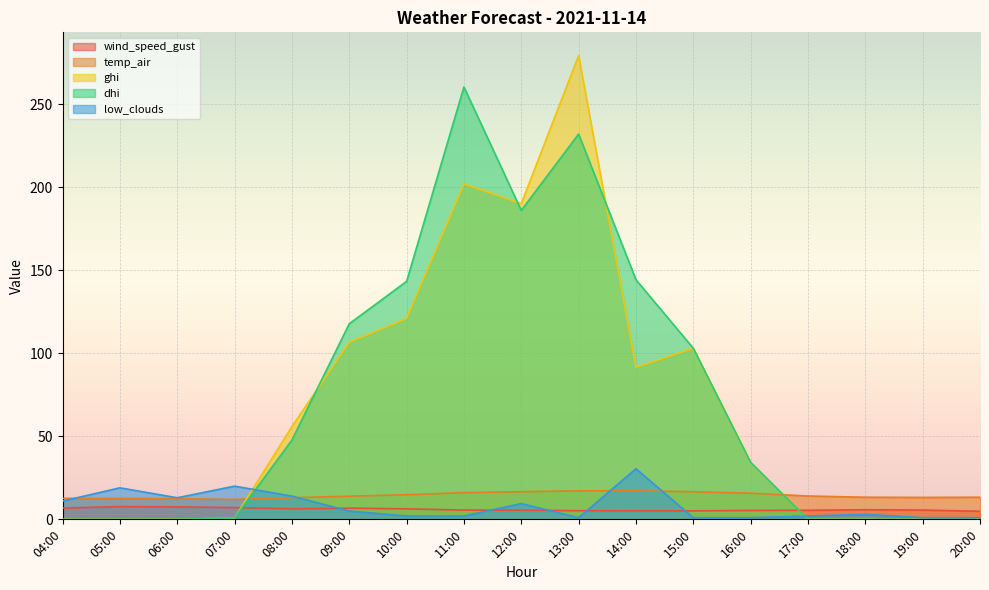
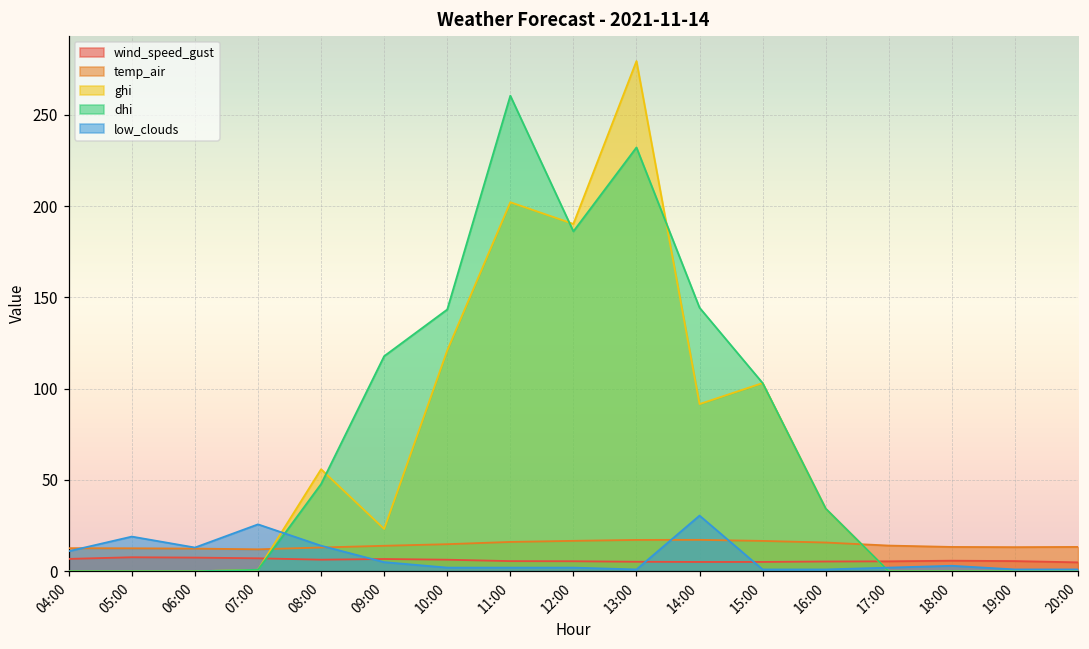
low_clouds, 07:00: 20 -> 26
ghi, 09:00: 107 -> 23
low_clouds, 12:00: 10 -> 2
